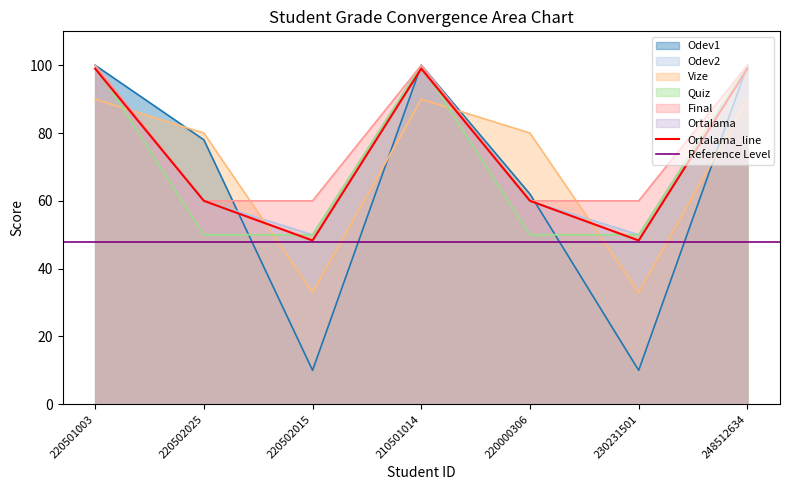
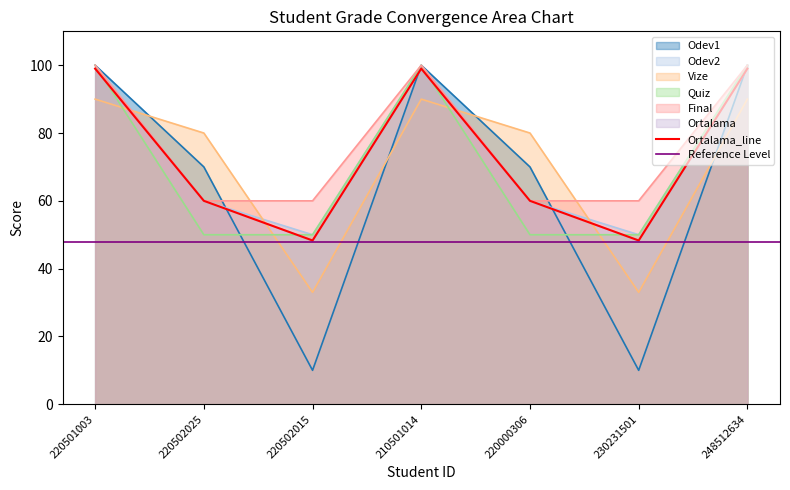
Odev1, 220502025: 78 -> 70
Odev1, 220000306: 62 -> 70
